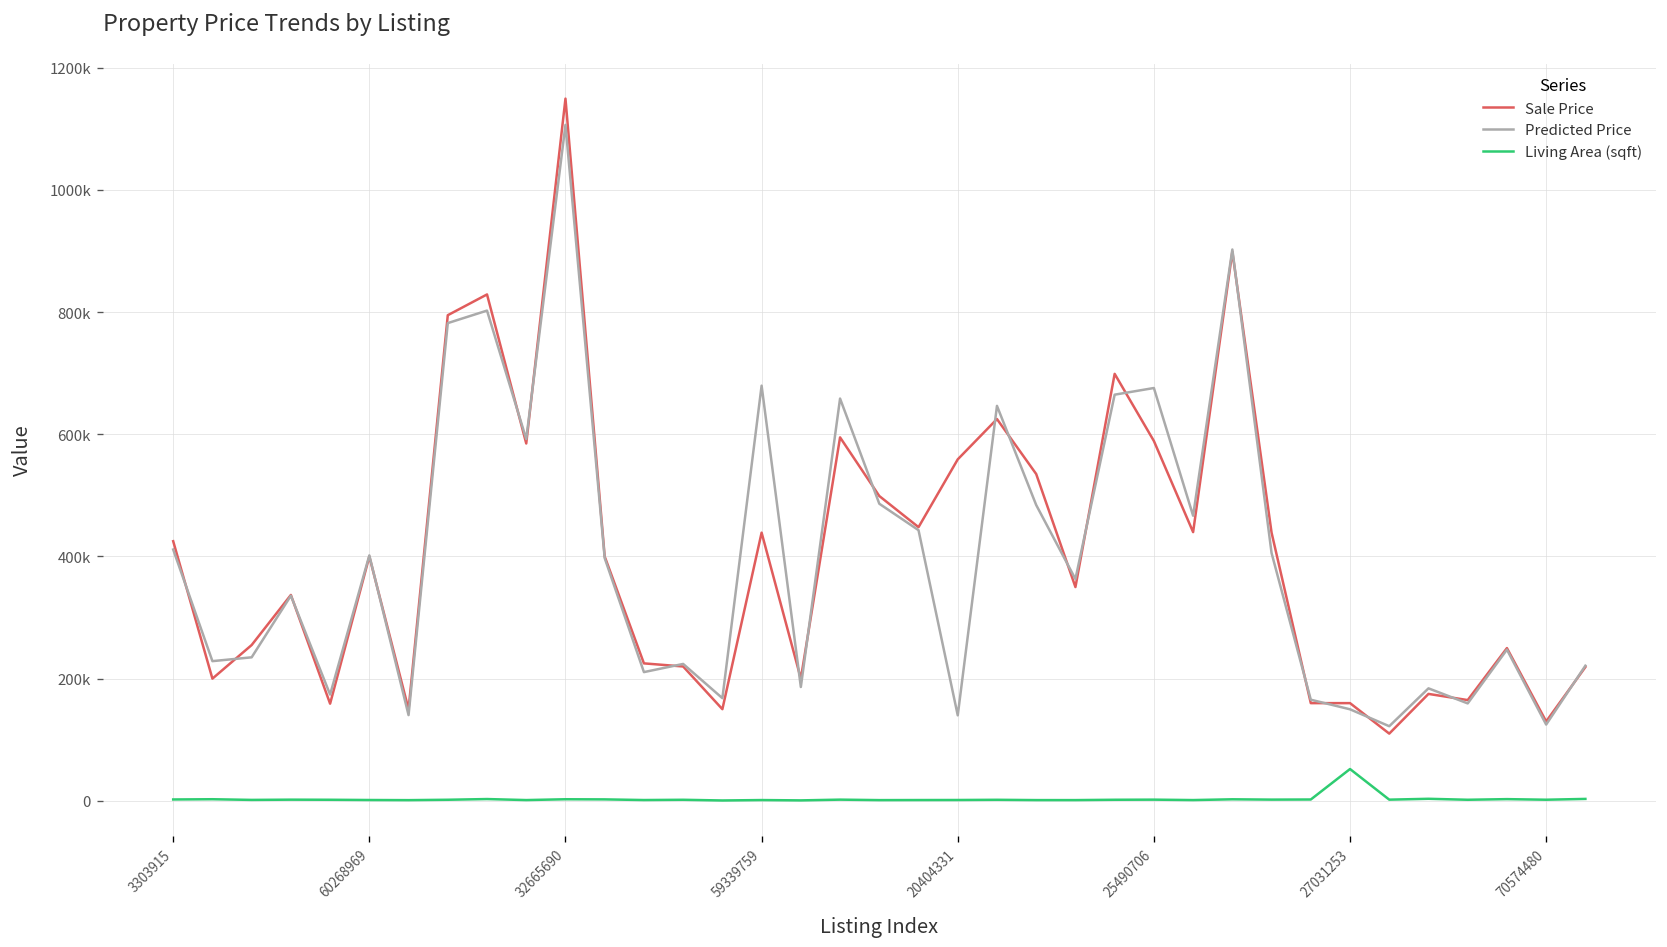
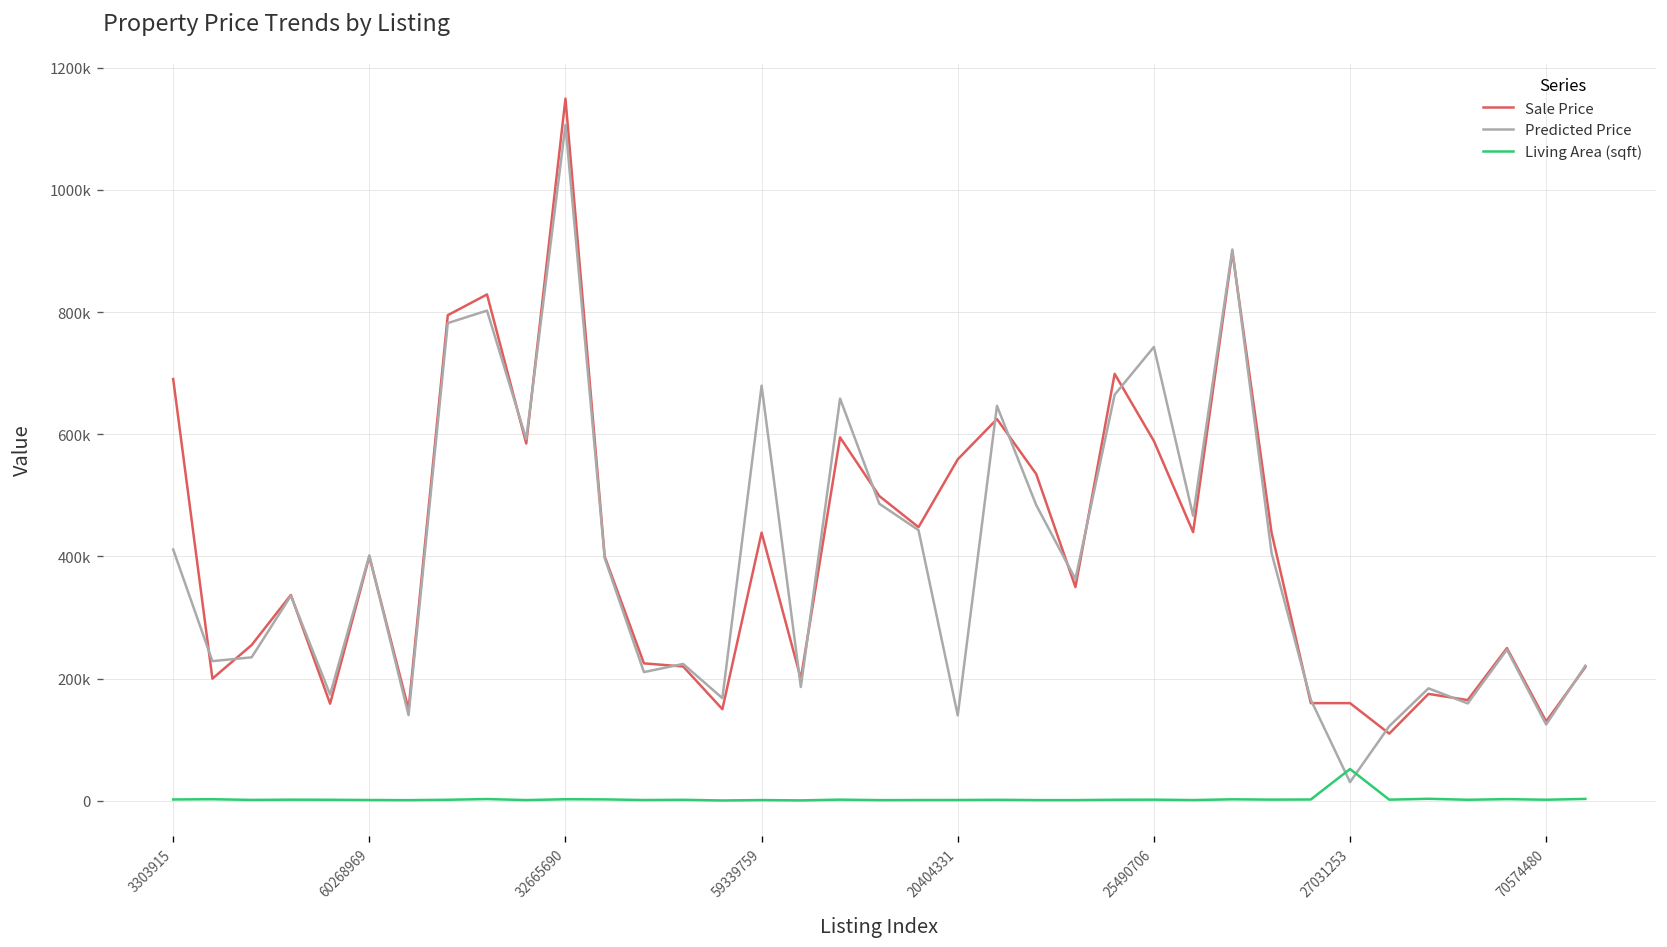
Sale Price, 3303915: 430000 -> 690000
Predicted Price, 25490706: 680000 -> 740000
Predicted Price, 27031253: 150000 -> 30000
